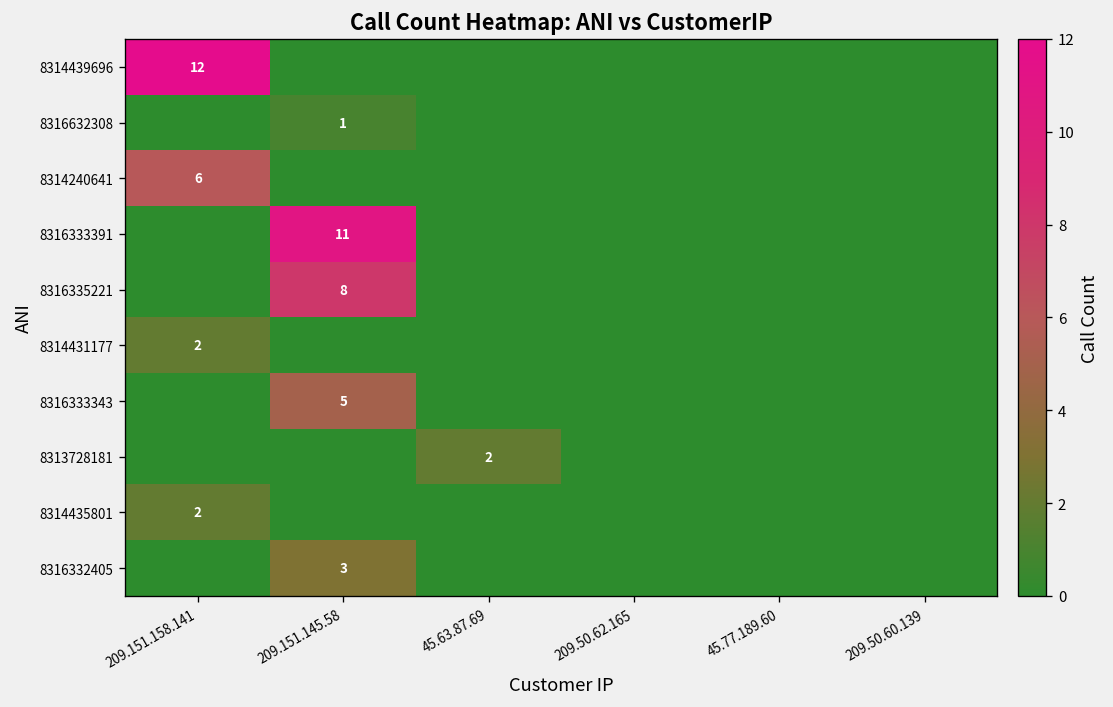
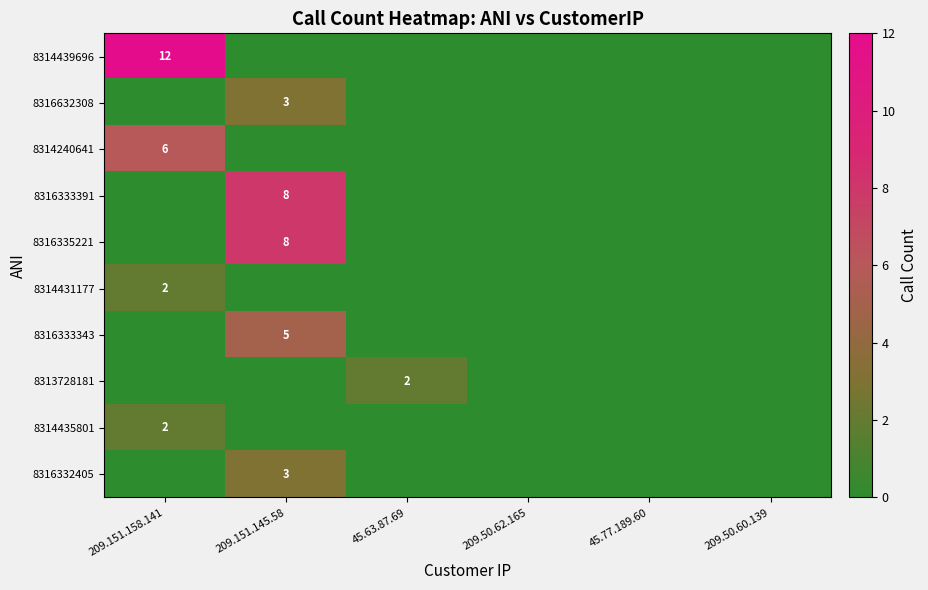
8316632308, 209.151.145.58: 1 -> 3
8316333391, 209.151.145.58: 11 -> 8
